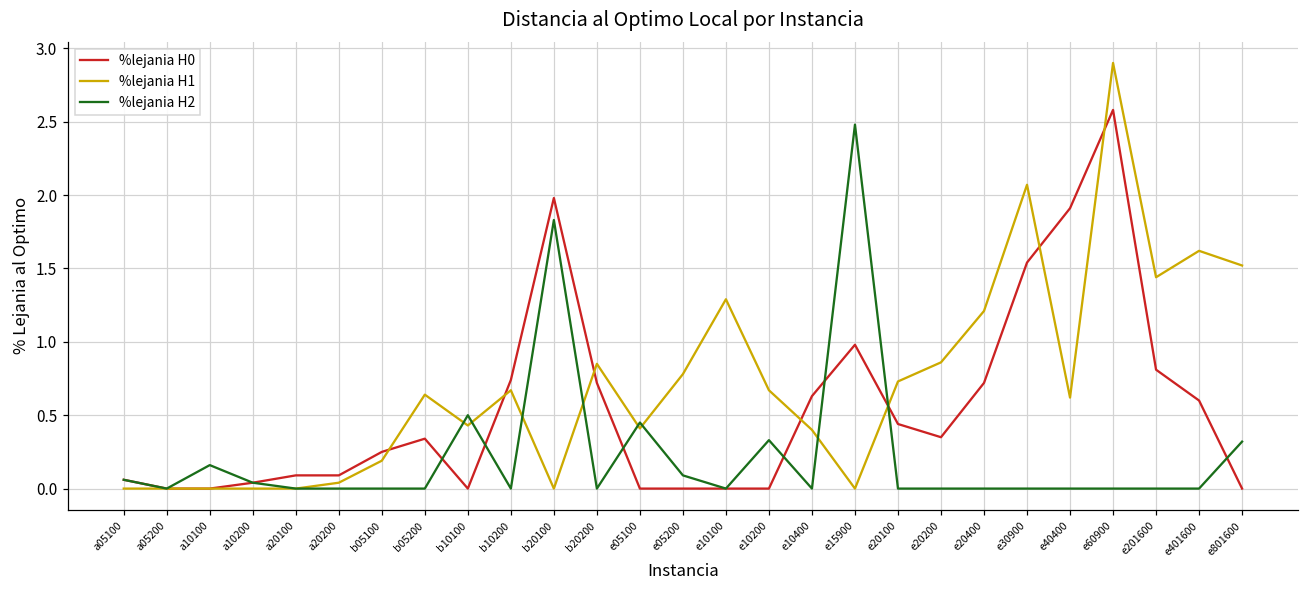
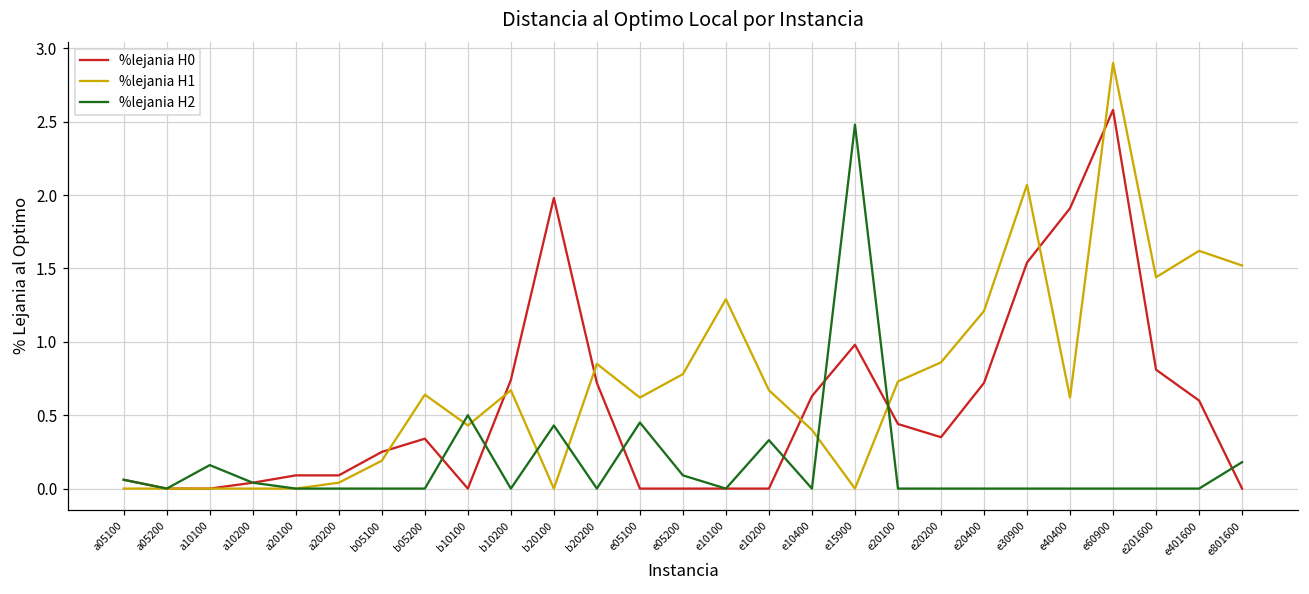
%lejania H2, b20100: 1.83 -> 0.43
%lejania H1, e05100: 0.41 -> 0.62
%lejania H2, e801600: 0.32 -> 0.18
